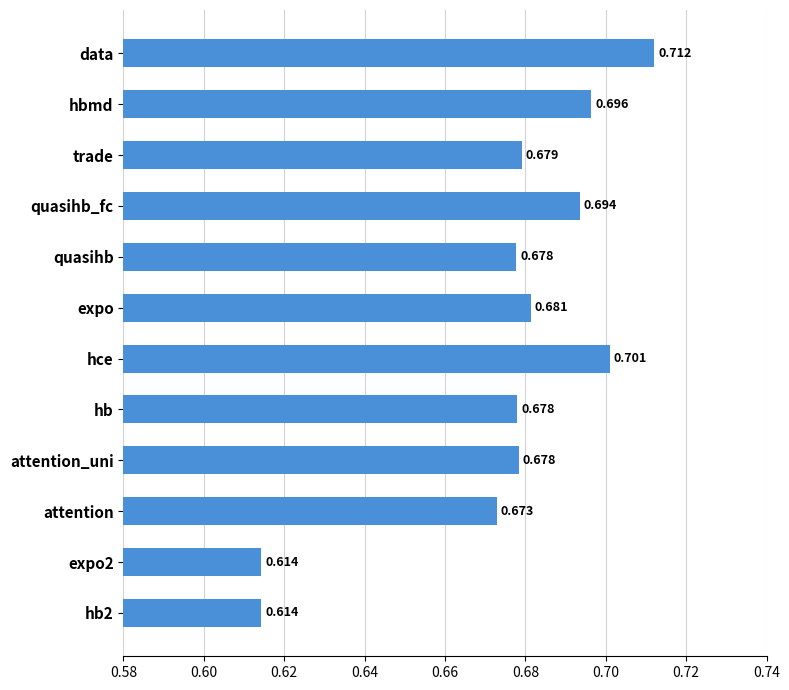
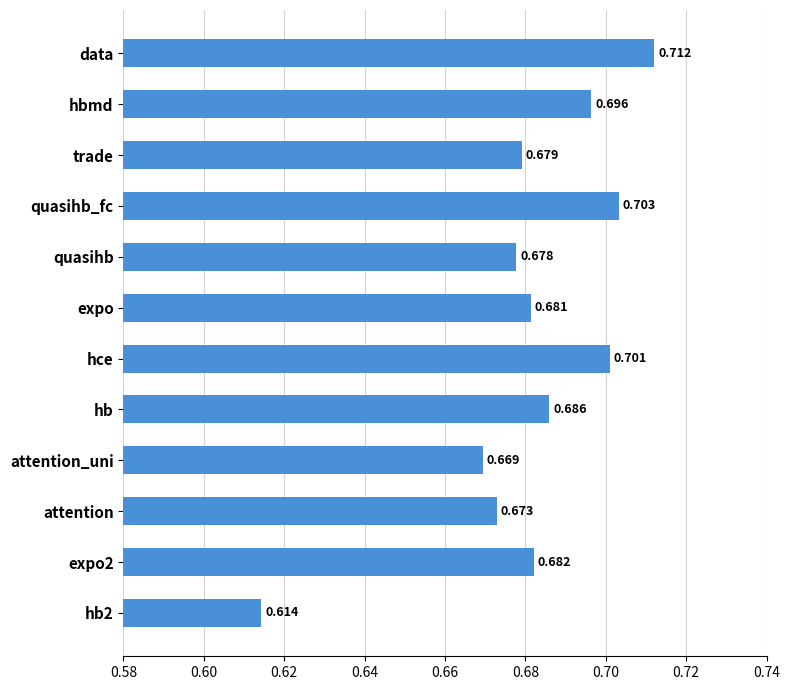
quasihb_fc: 0.694 -> 0.703
hb: 0.678 -> 0.686
attention_uni: 0.678 -> 0.669
expo2: 0.614 -> 0.682
